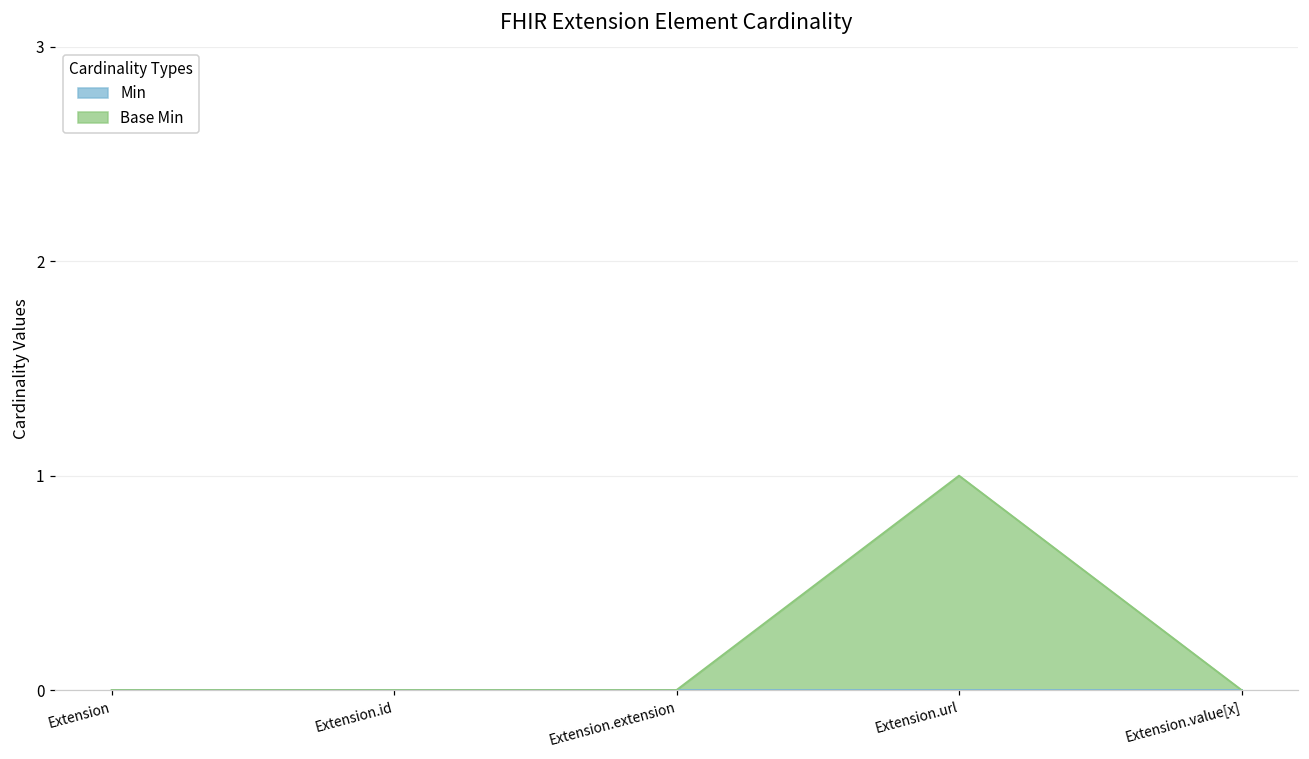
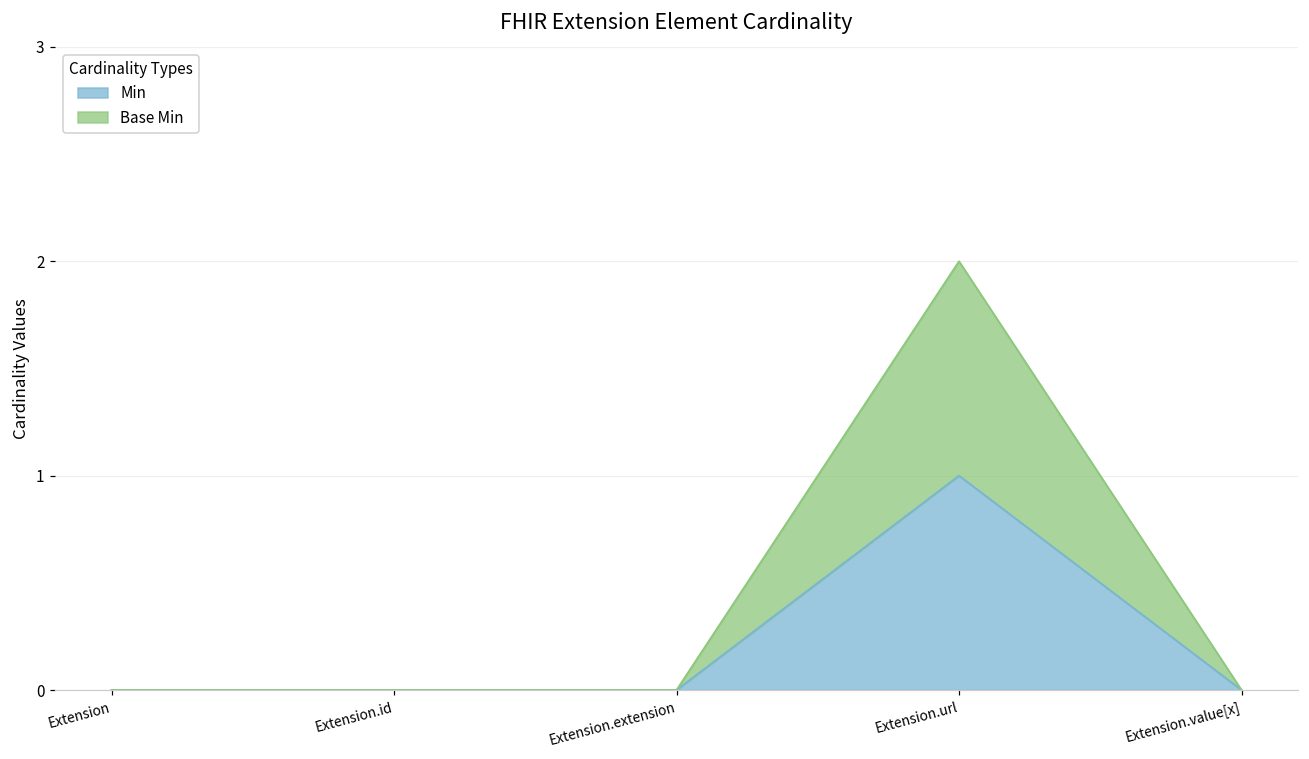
Min, Extension.url: 0 -> 1
